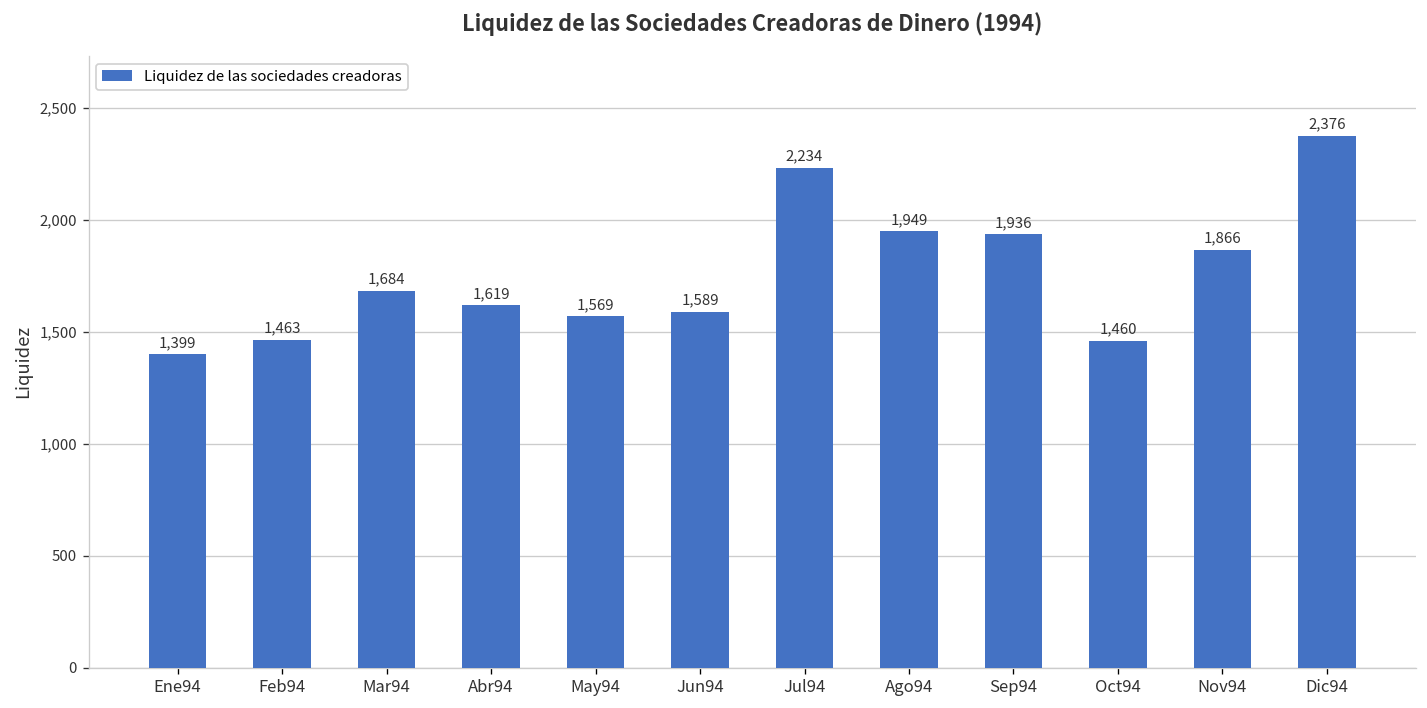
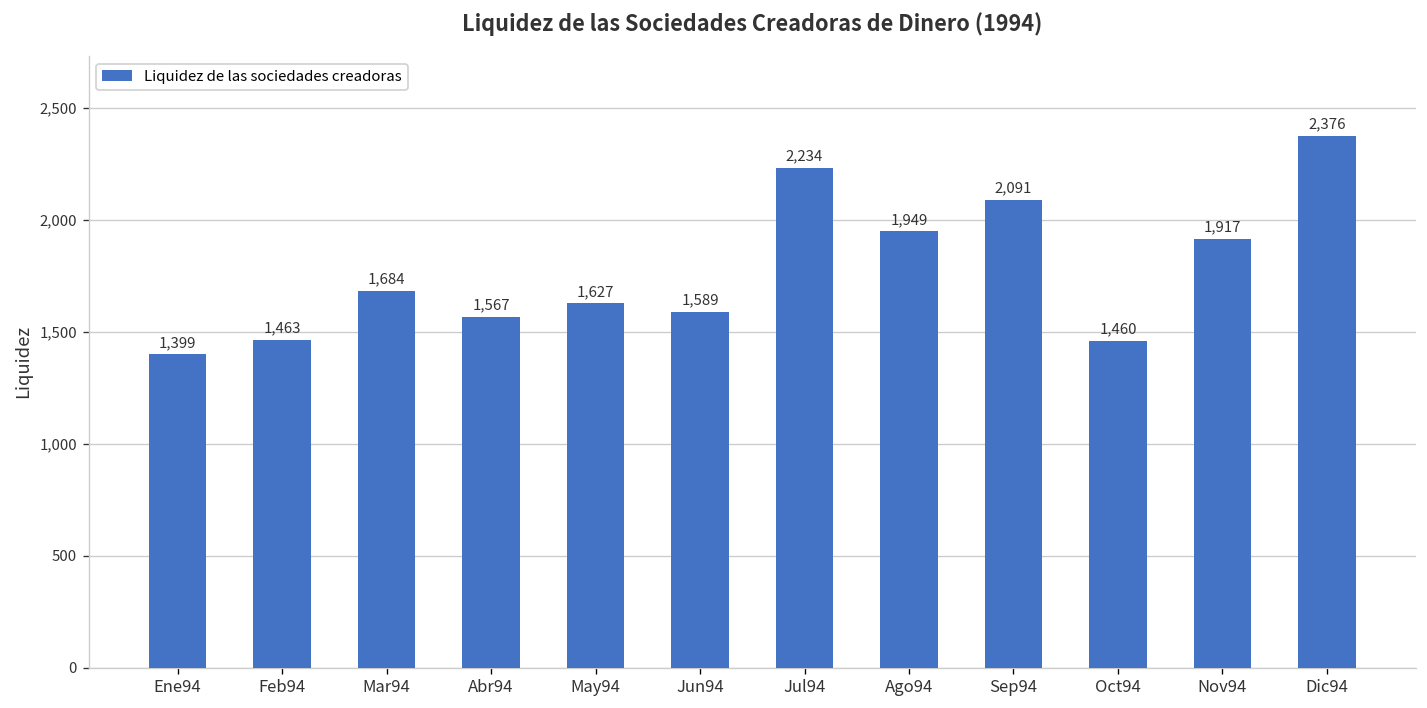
Abr94: 1,619 -> 1,567
May94: 1,569 -> 1,627
Sep94: 1,936 -> 2,091
Nov94: 1,866 -> 1,917
